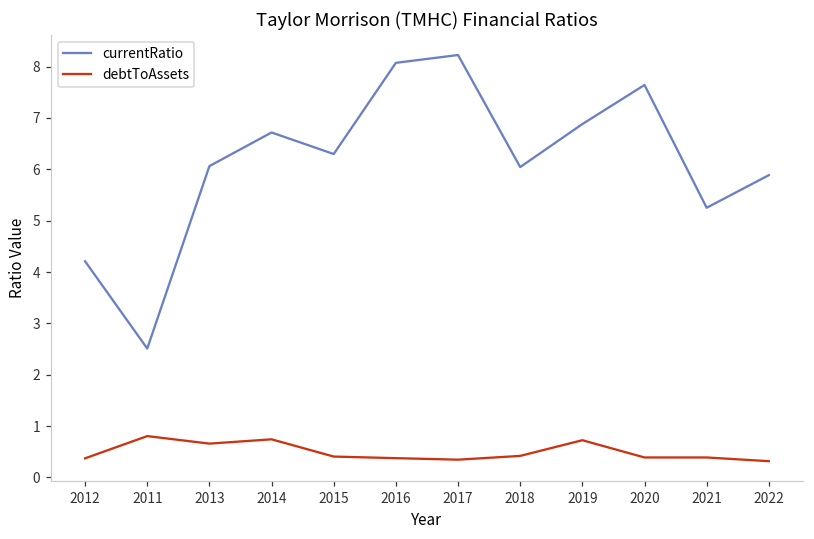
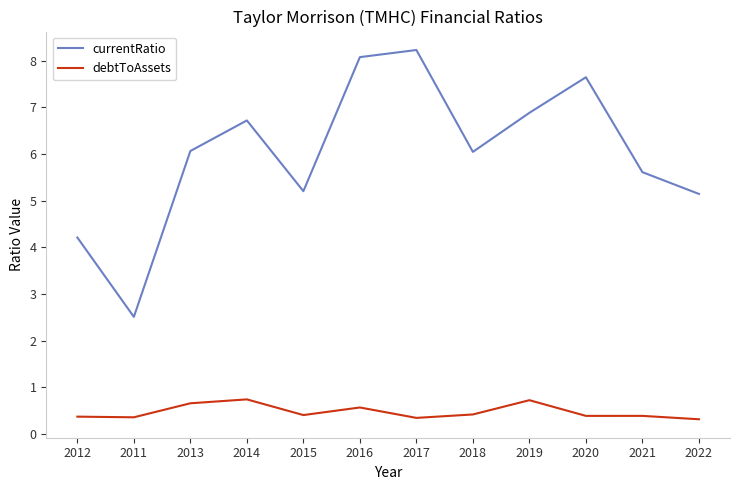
debtToAssets, 2011: 0.8 -> 0.4
currentRatio, 2015: 6.3 -> 5.2
debtToAssets, 2016: 0.4 -> 0.6
currentRatio, 2021: 5.3 -> 5.6
currentRatio, 2022: 5.9 -> 5.1
